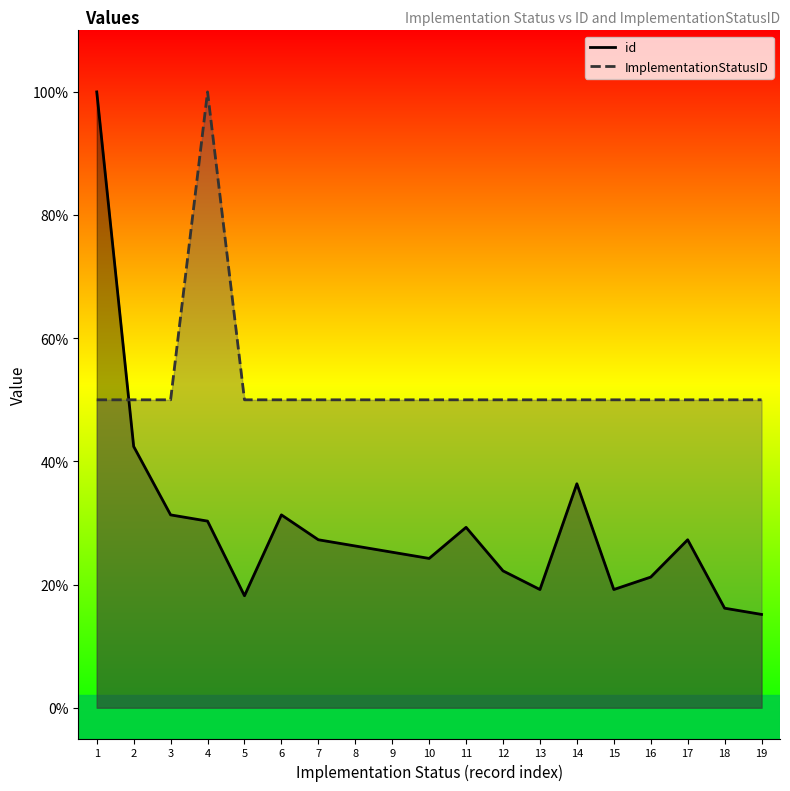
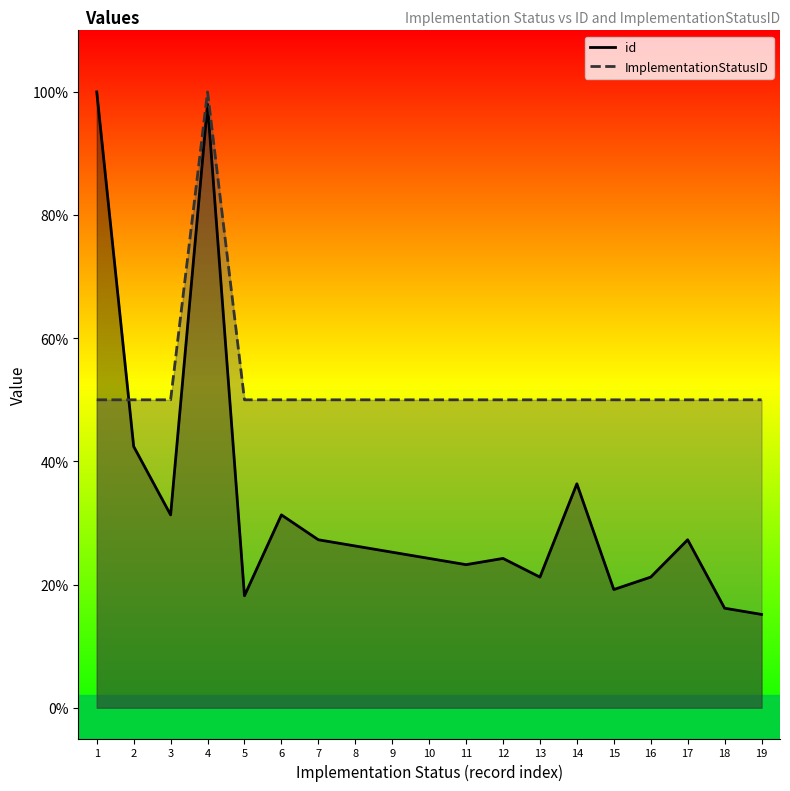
id, 4: 30% -> 98%
id, 11: 29% -> 23%
id, 12: 22% -> 24%
id, 13: 19% -> 21%
